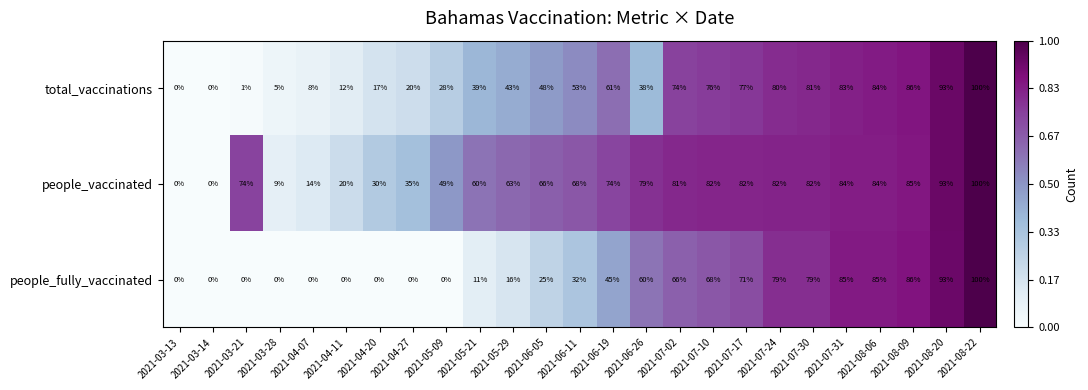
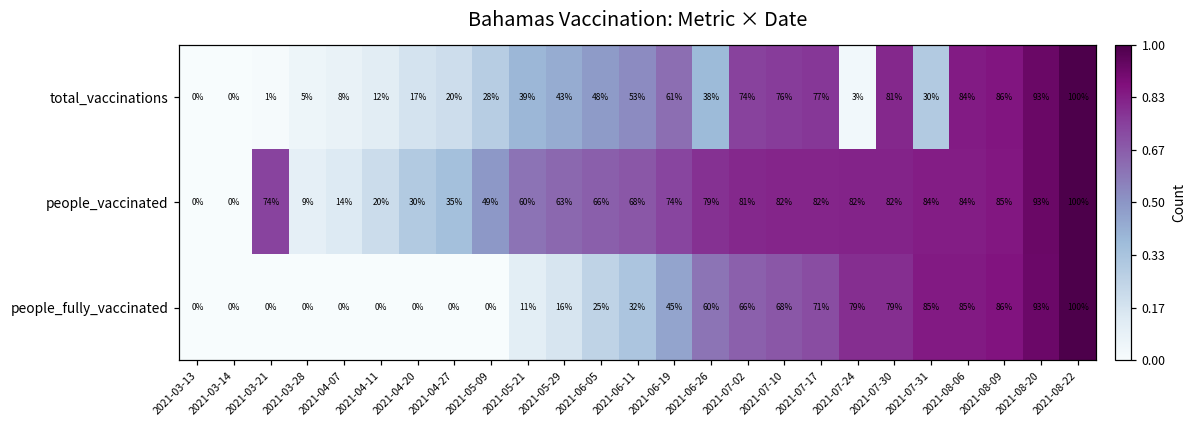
total_vaccinations, 2021-07-24: 80% -> 3%
total_vaccinations, 2021-07-31: 83% -> 30%
